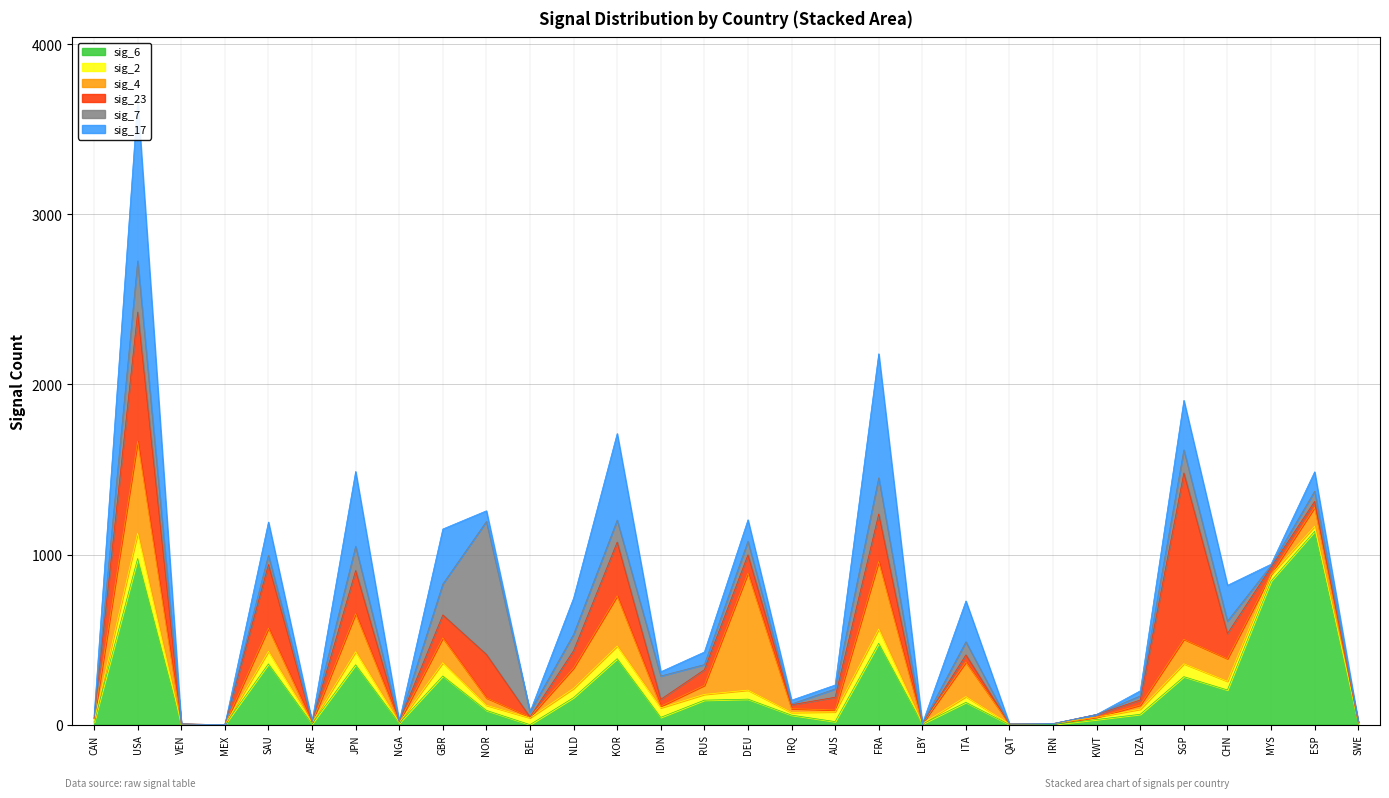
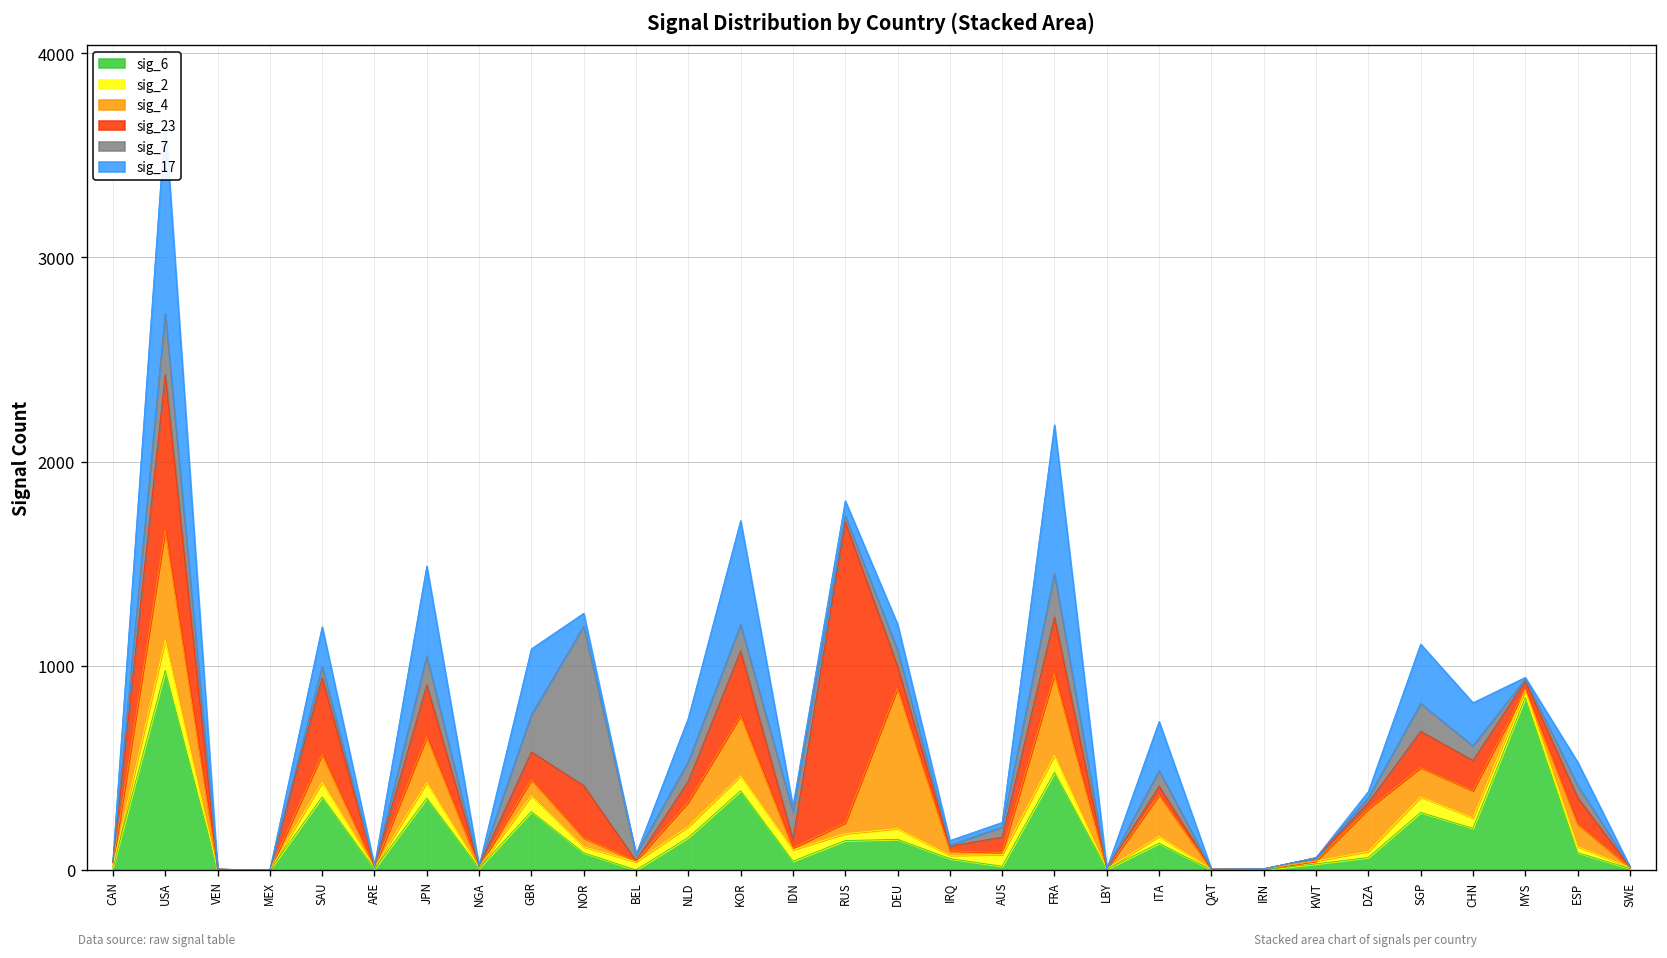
sig_4, GBR: 150 -> 80
sig_23, RUS: 90 -> 1470
sig_4, DZA: 20 -> 210
sig_23, SGP: 980 -> 180
sig_6, ESP: 1140 -> 90
sig_23, ESP: 40 -> 130
